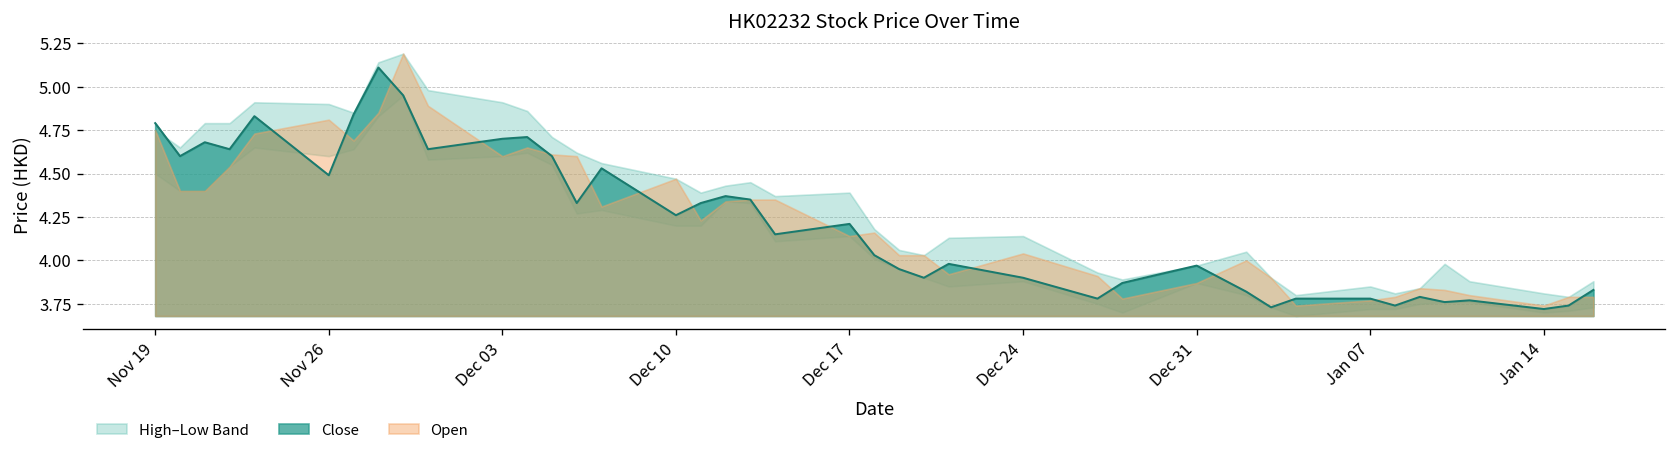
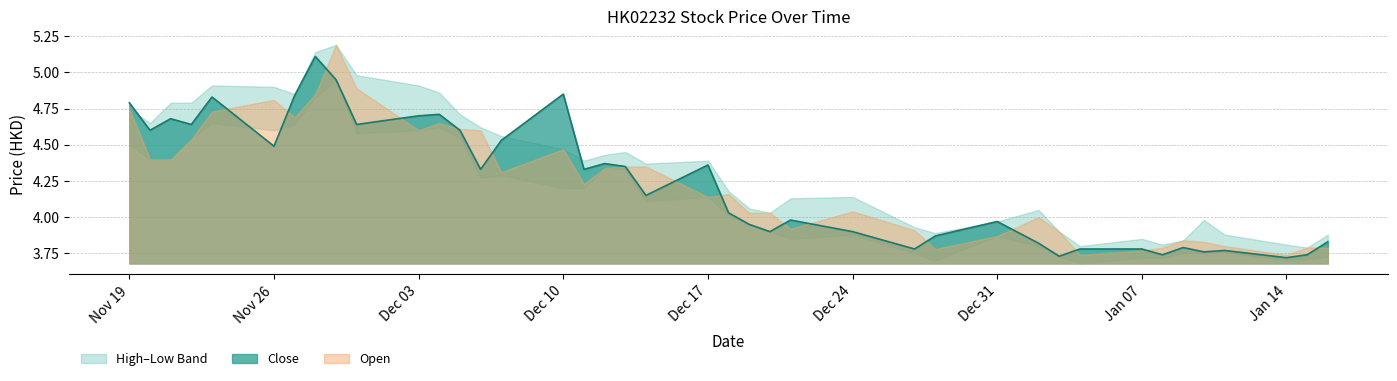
Close, Dec 10: 4.26 -> 4.85
Close, Dec 17: 4.21 -> 4.36
